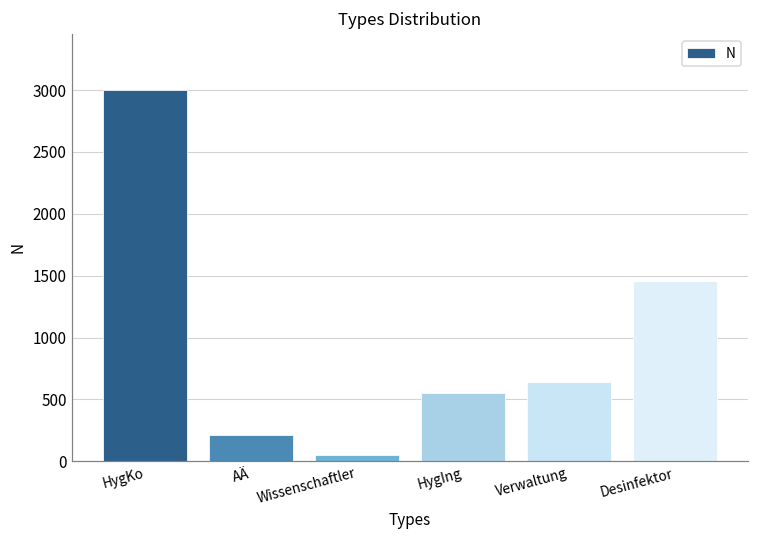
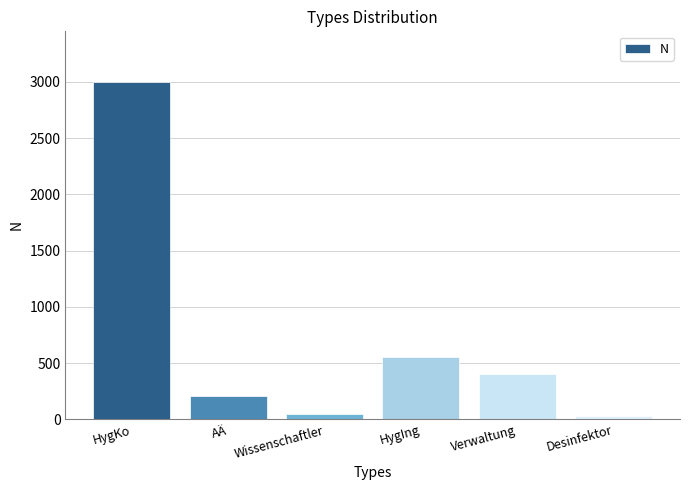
Verwaltung: 640 -> 400
Desinfektor: 1460 -> 30
